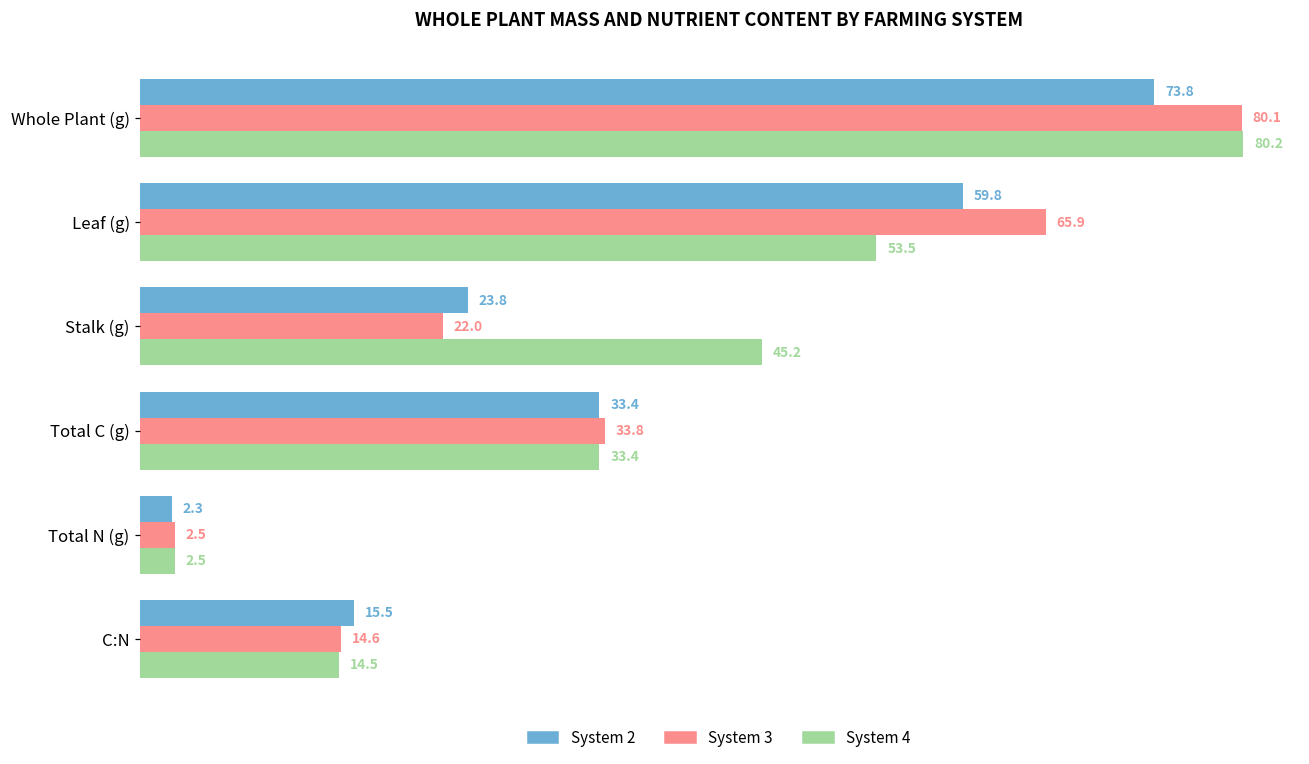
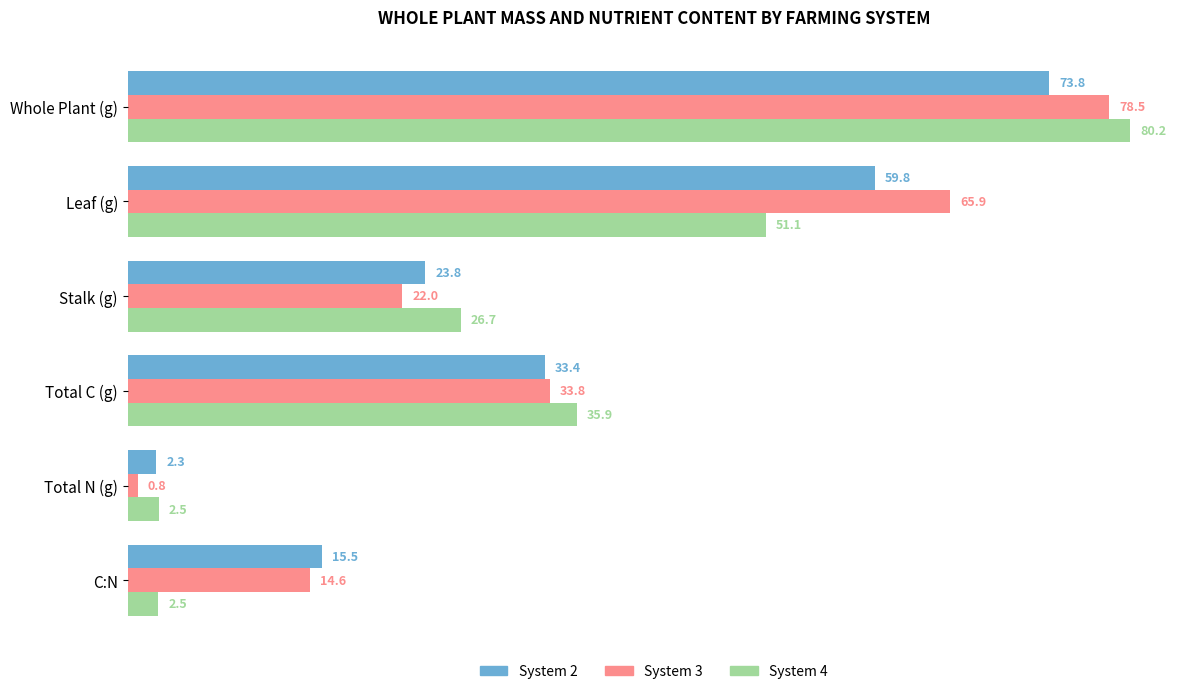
System 3, Whole Plant (g): 80.1 -> 78.5
System 4, Leaf (g): 53.5 -> 51.1
System 4, Stalk (g): 45.2 -> 26.7
System 4, Total C (g): 33.4 -> 35.9
System 3, Total N (g): 2.5 -> 0.8
System 4, C:N: 14.5 -> 2.5
